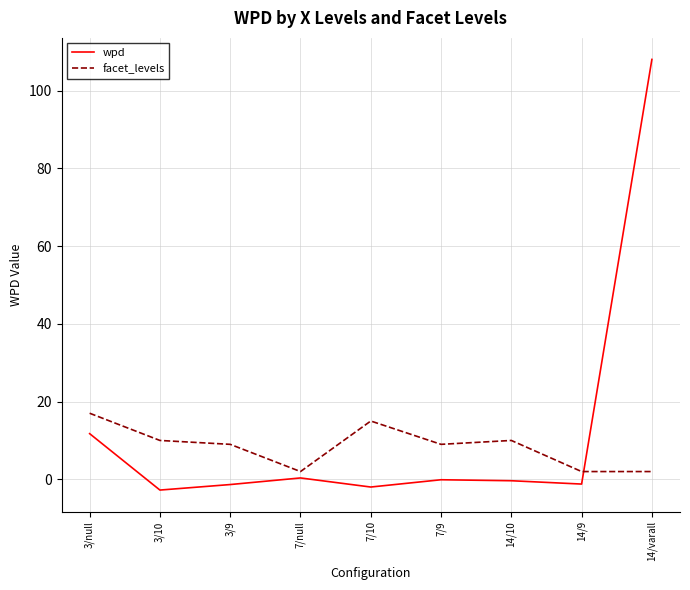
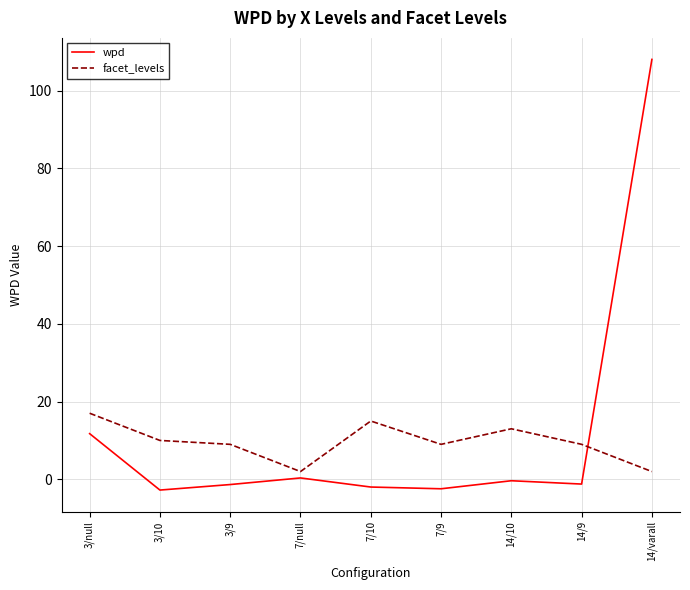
wpd, 7/9: 0 -> -2
facet_levels, 14/10: 10 -> 13
facet_levels, 14/9: 2 -> 9
